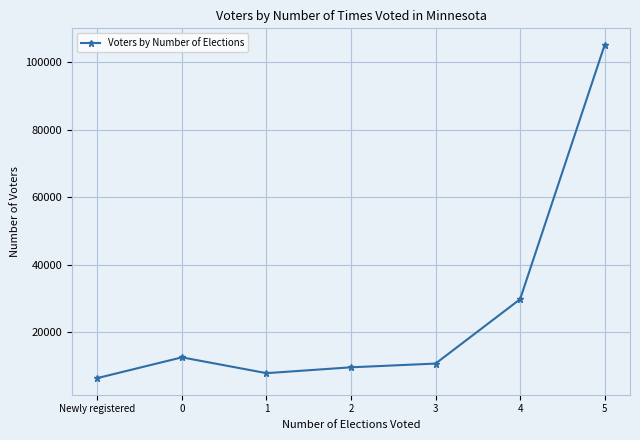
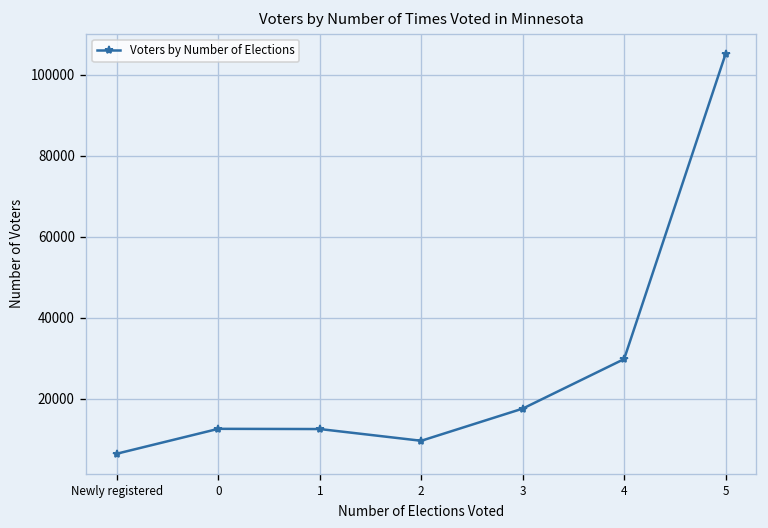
1: 8000 -> 12000
3: 11000 -> 18000
